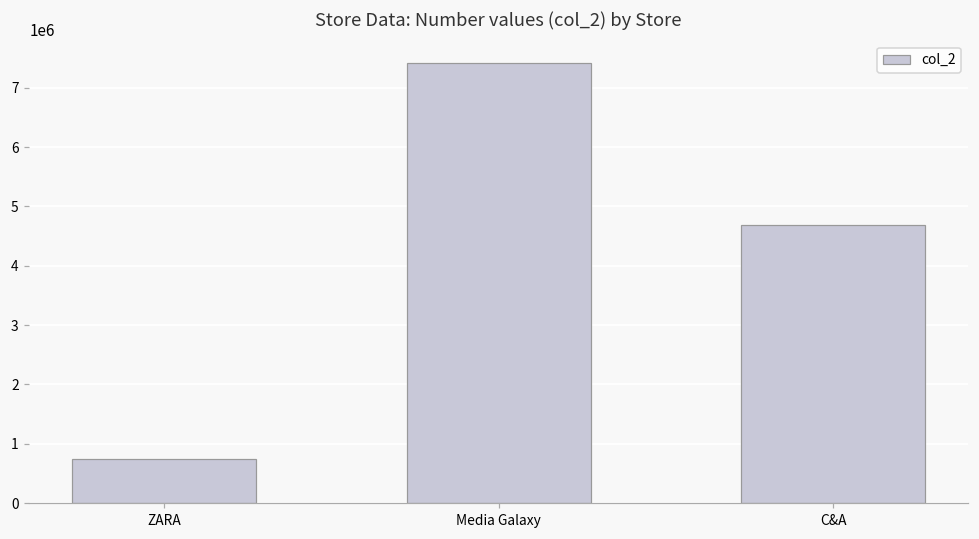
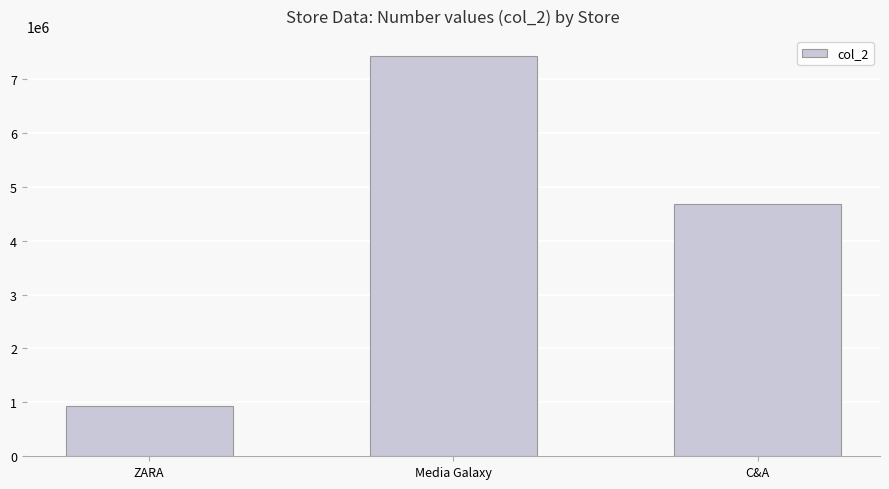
ZARA: 700000 -> 900000
